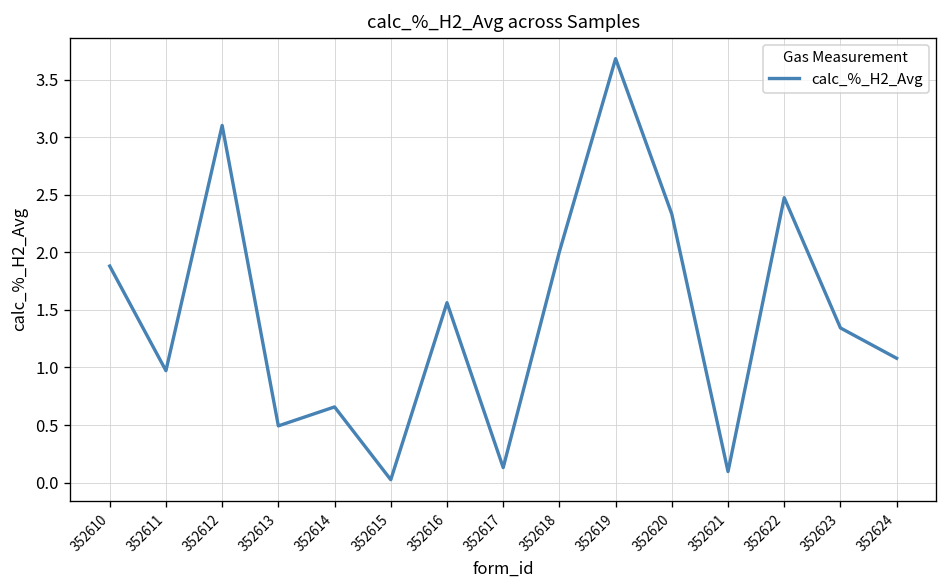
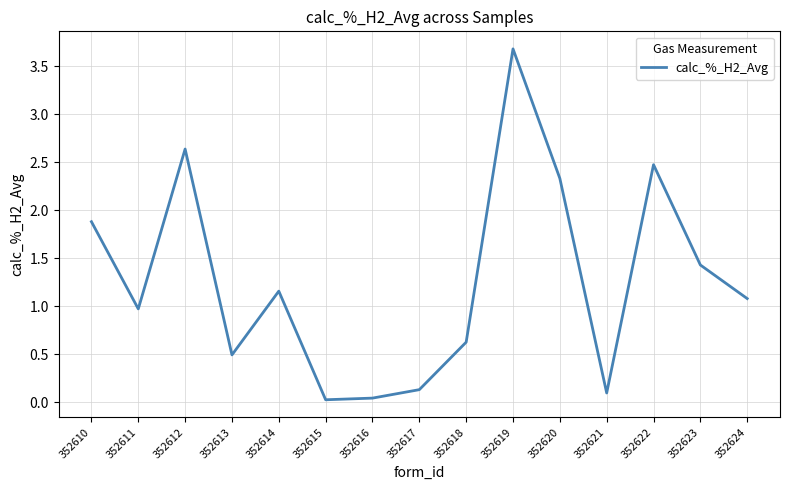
352612: 3.1 -> 2.6
352614: 0.7 -> 1.2
352616: 1.6 -> 0.0
352618: 2.0 -> 0.6
352623: 1.3 -> 1.4
